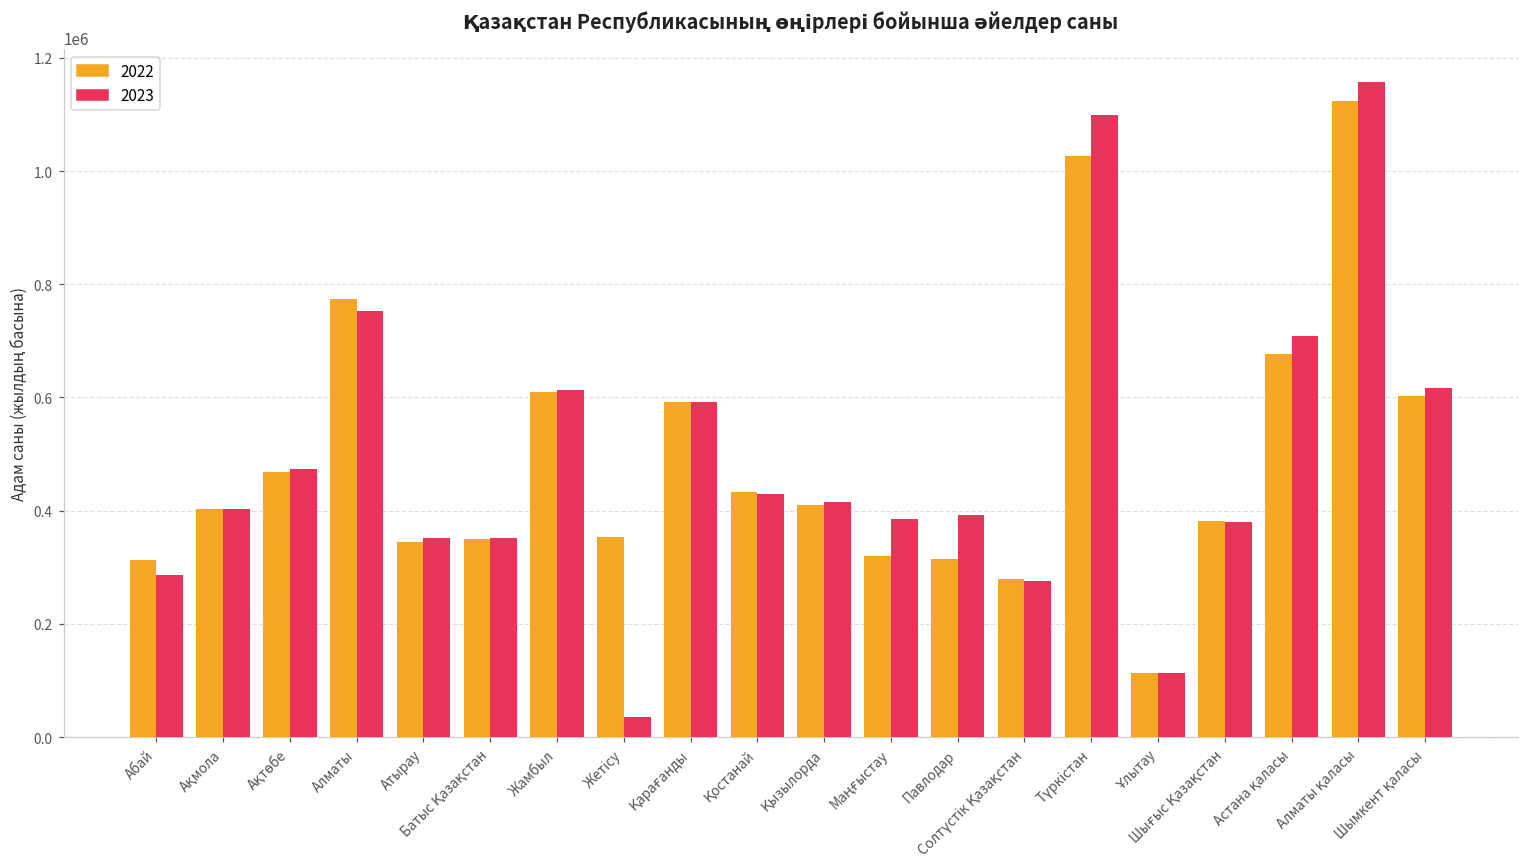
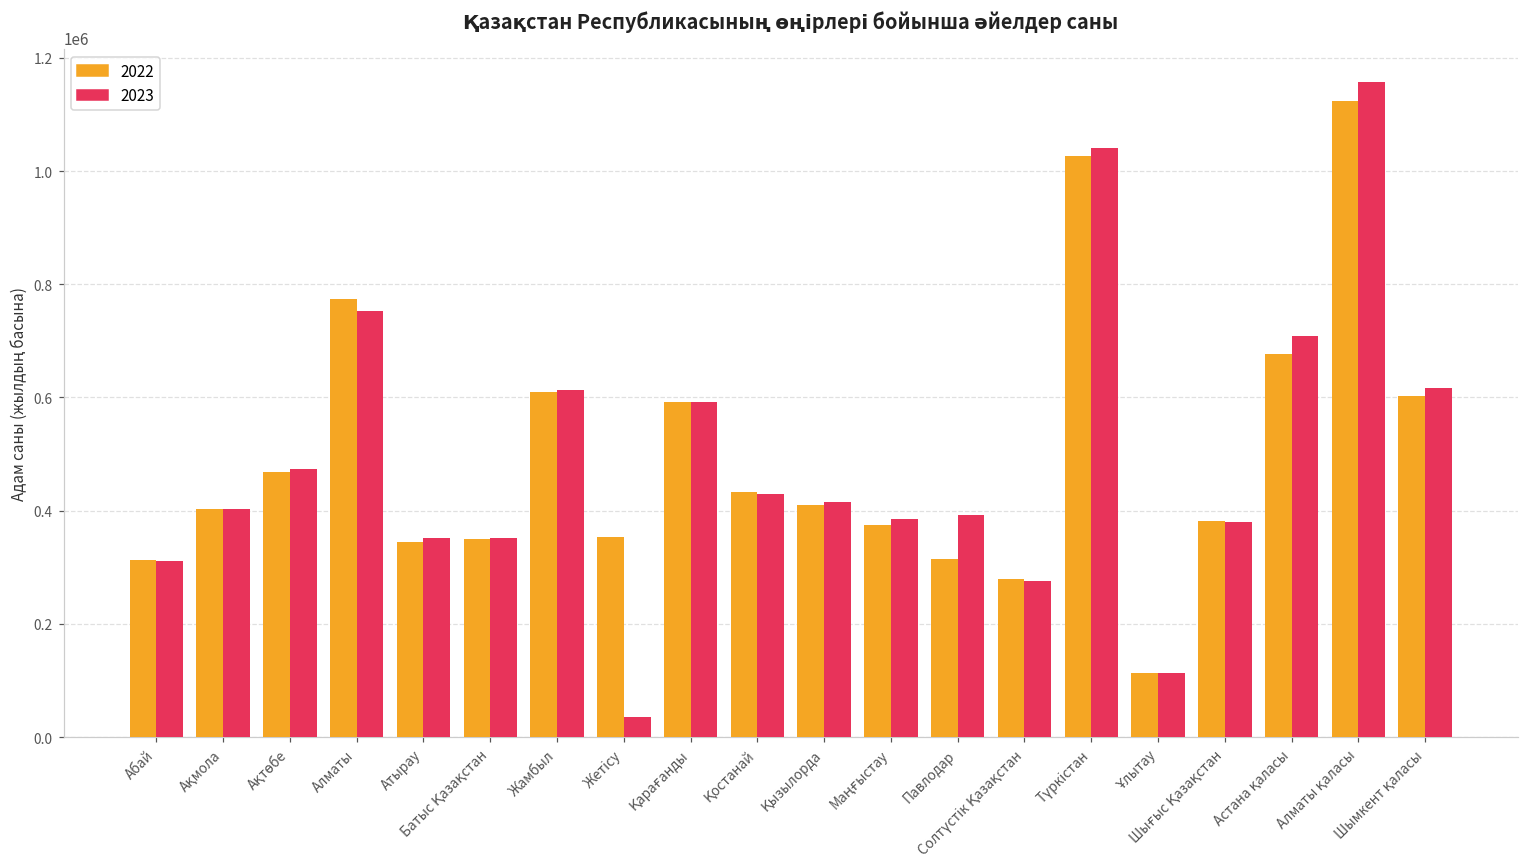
2023, Абай: 290000 -> 310000
2022, Маңғыстау: 320000 -> 380000
2023, Түркістан: 1100000 -> 1040000
